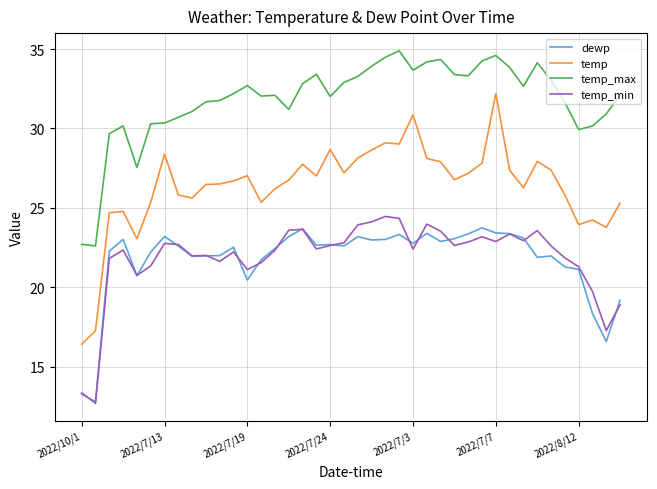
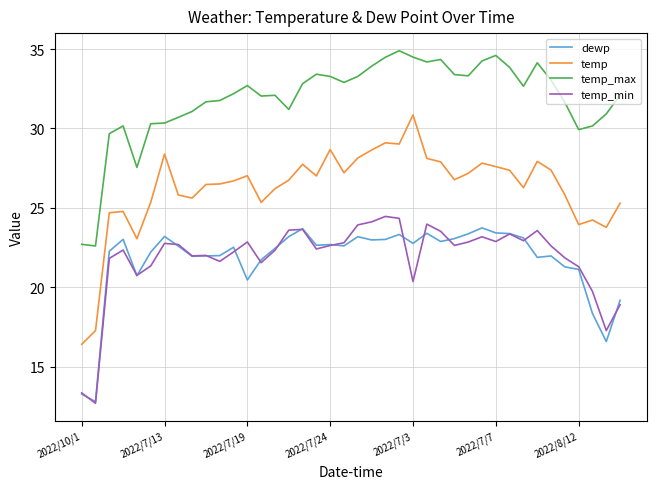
temp_min, 2022/7/19: 21.1 -> 22.8
temp_max, 2022/7/24: 32.0 -> 33.3
temp_max, 2022/7/3: 33.7 -> 34.5
temp_min, 2022/7/3: 22.4 -> 20.4
temp, 2022/7/7: 32.2 -> 27.6
